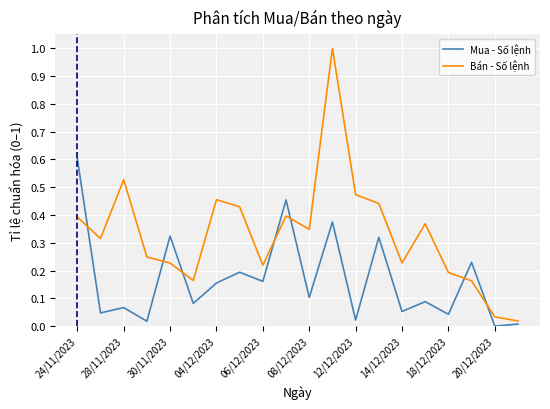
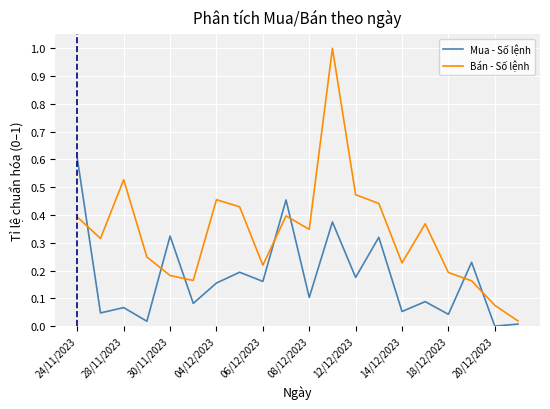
Bán - Số lệnh, 30/11/2023: 0.23 -> 0.18
Mua - Số lệnh, 12/12/2023: 0.02 -> 0.18
Bán - Số lệnh, 20/12/2023: 0.03 -> 0.08
